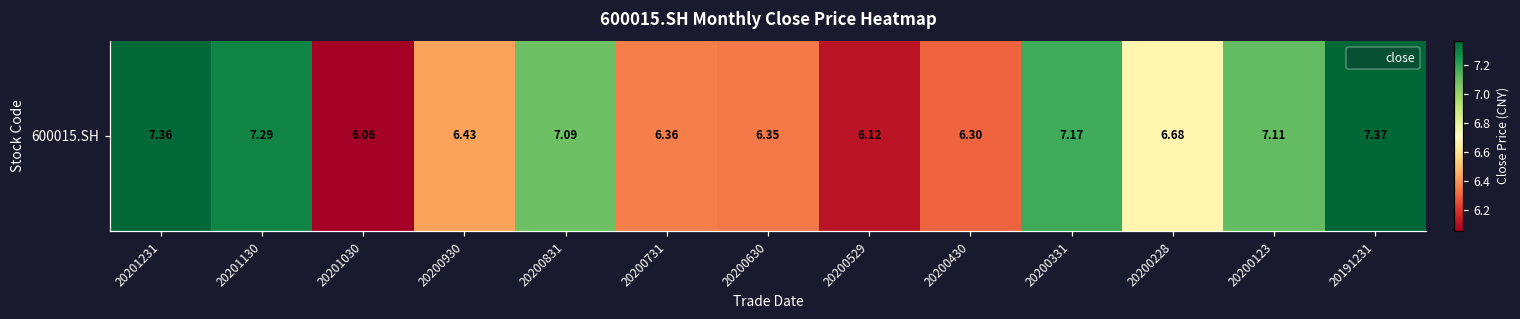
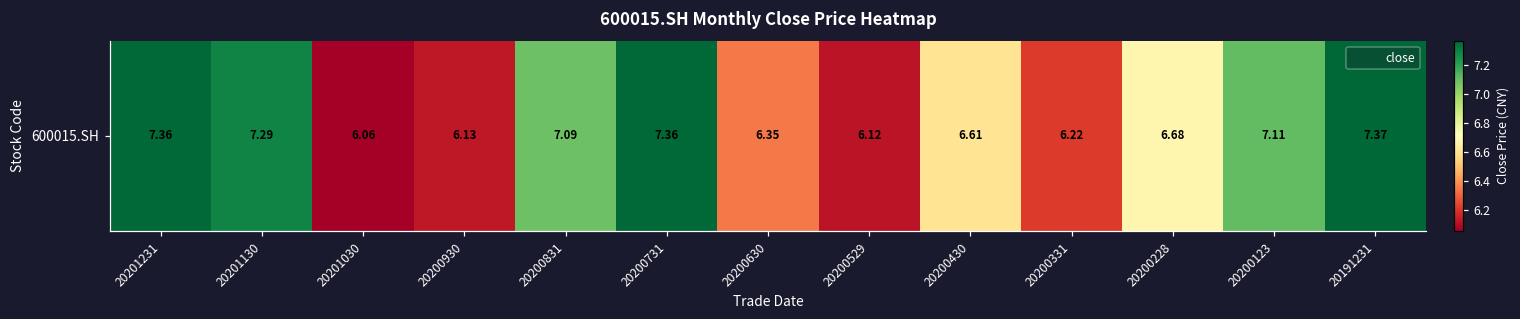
600015.SH, 20200930: 6.43 -> 6.13
600015.SH, 20200731: 6.36 -> 7.36
600015.SH, 20200430: 6.30 -> 6.61
600015.SH, 20200331: 7.17 -> 6.22
